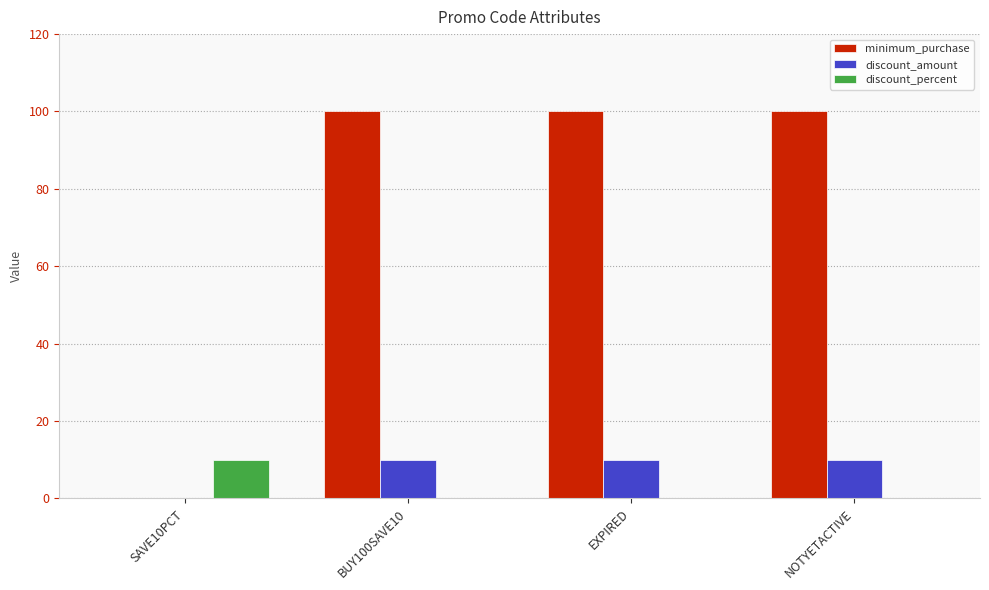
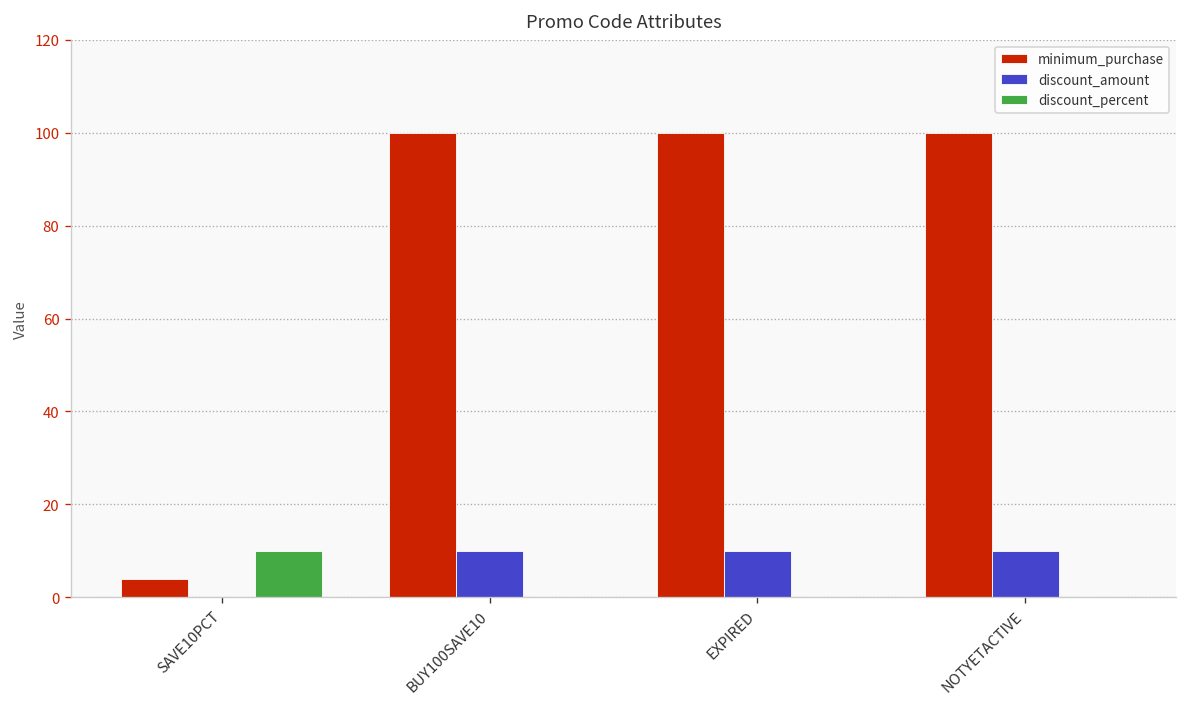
minimum_purchase, SAVE10PCT: 0 -> 4
